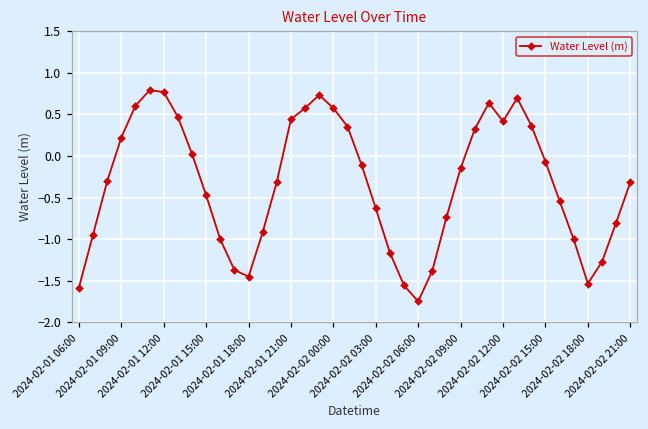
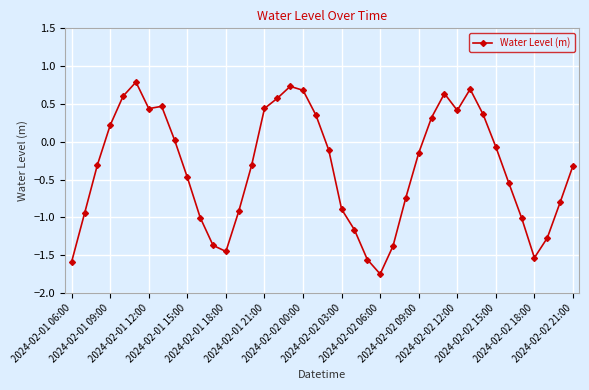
2024-02-01 12:00: 0.8 -> 0.4
2024-02-02 00:00: 0.6 -> 0.7
2024-02-02 03:00: -0.6 -> -0.9
